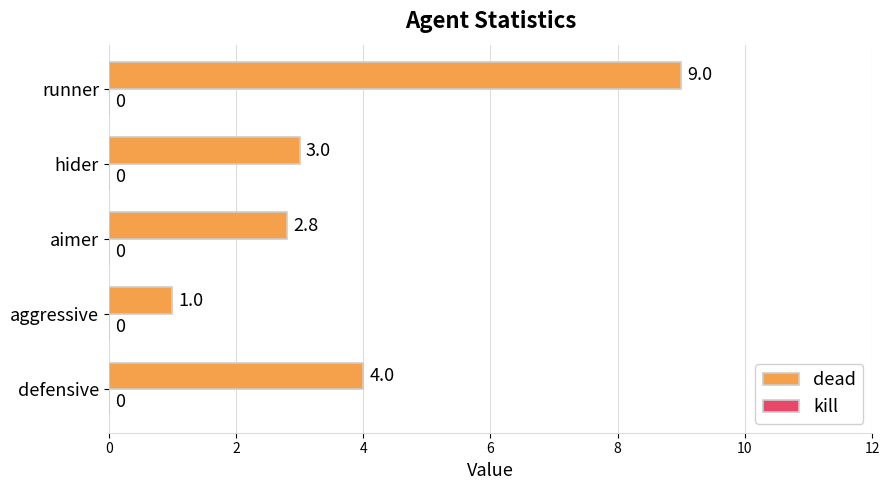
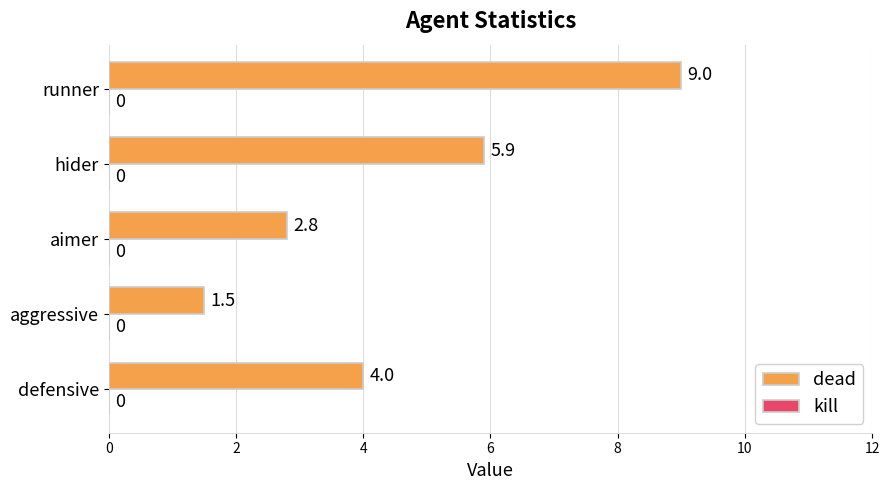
dead, hider: 3.0 -> 5.9
dead, aggressive: 1.0 -> 1.5
